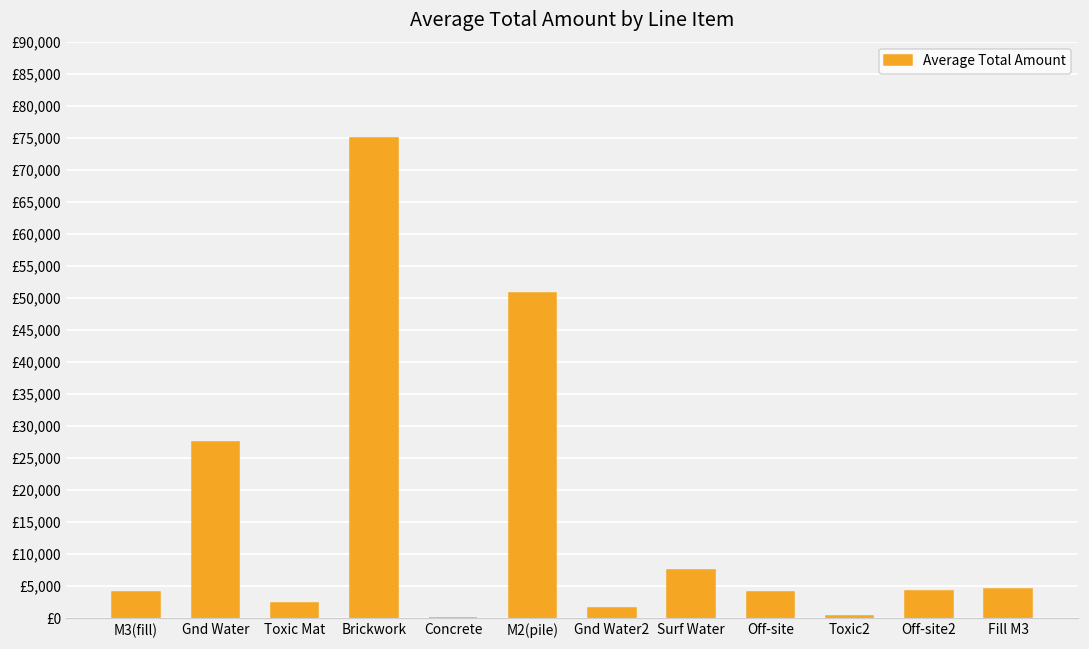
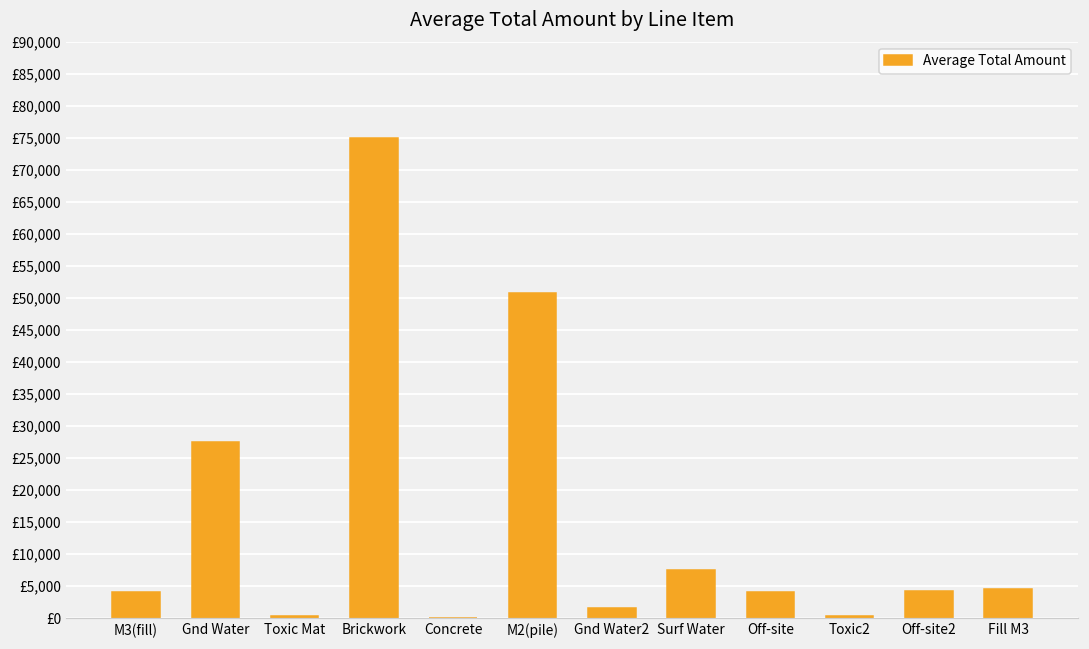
Toxic Mat: £2,000 -> £0
